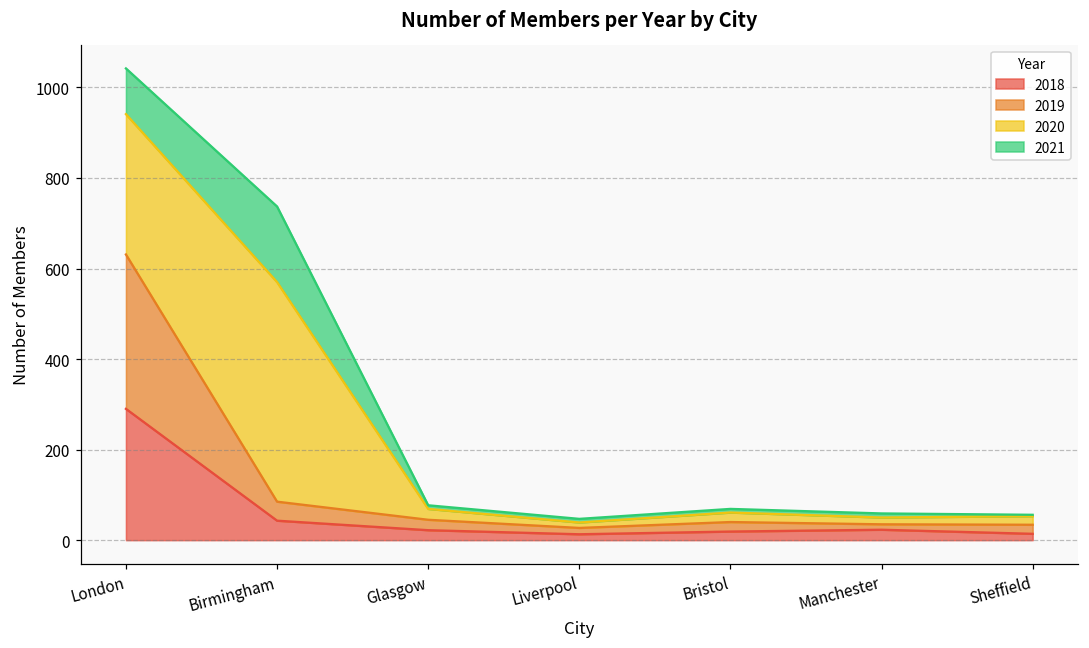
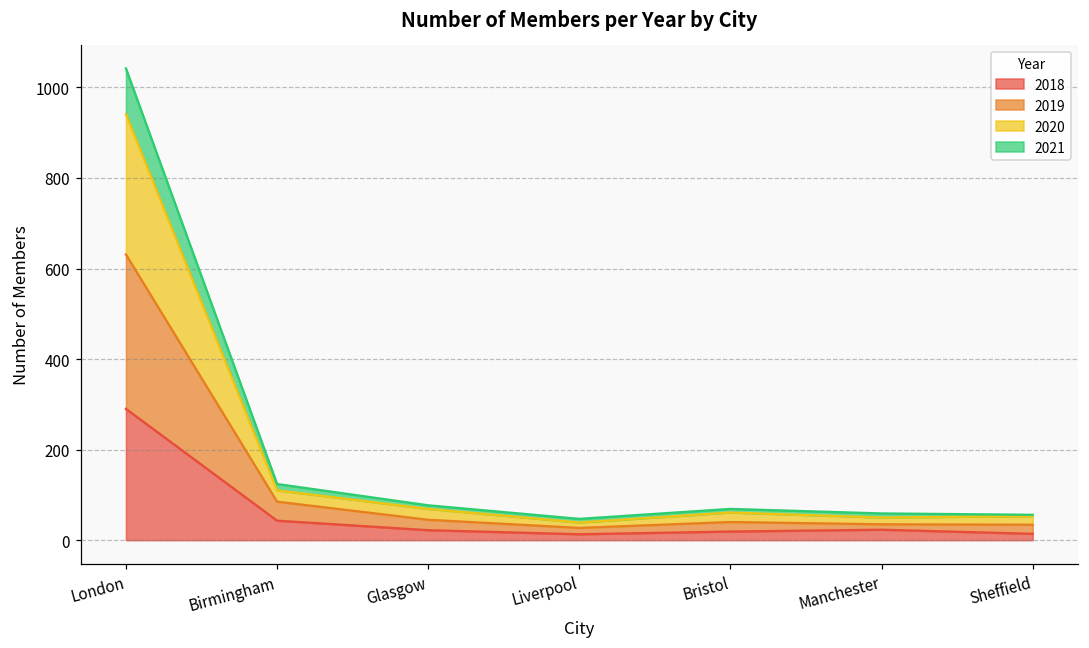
2020, Birmingham: 490 -> 30
2021, Birmingham: 170 -> 10
